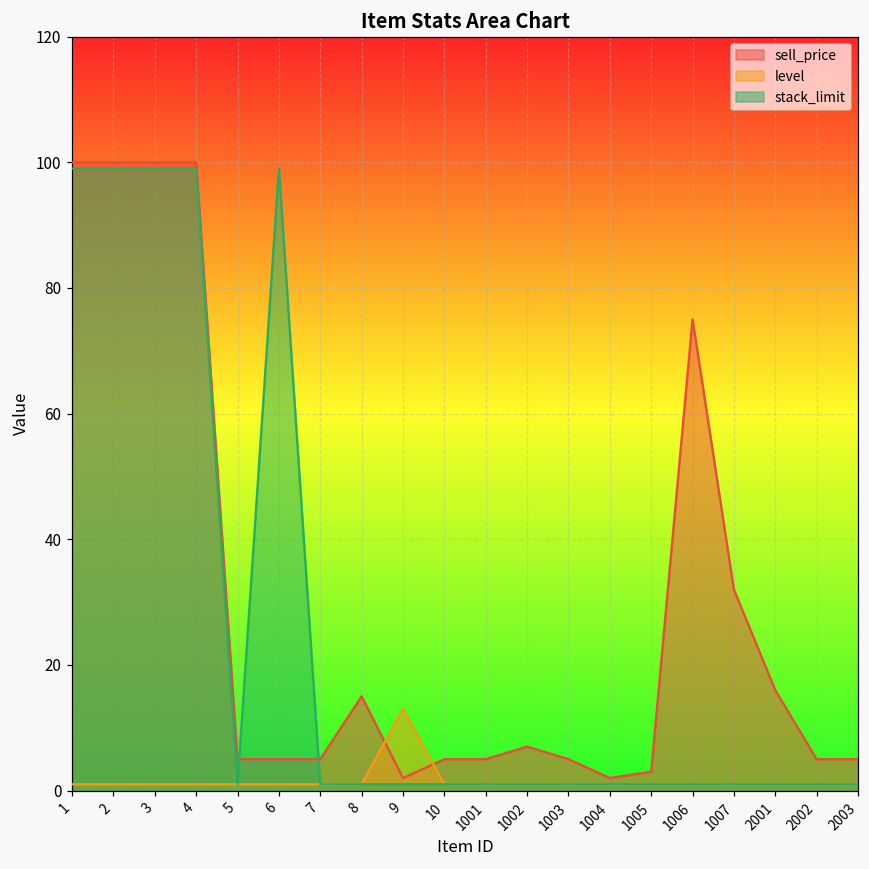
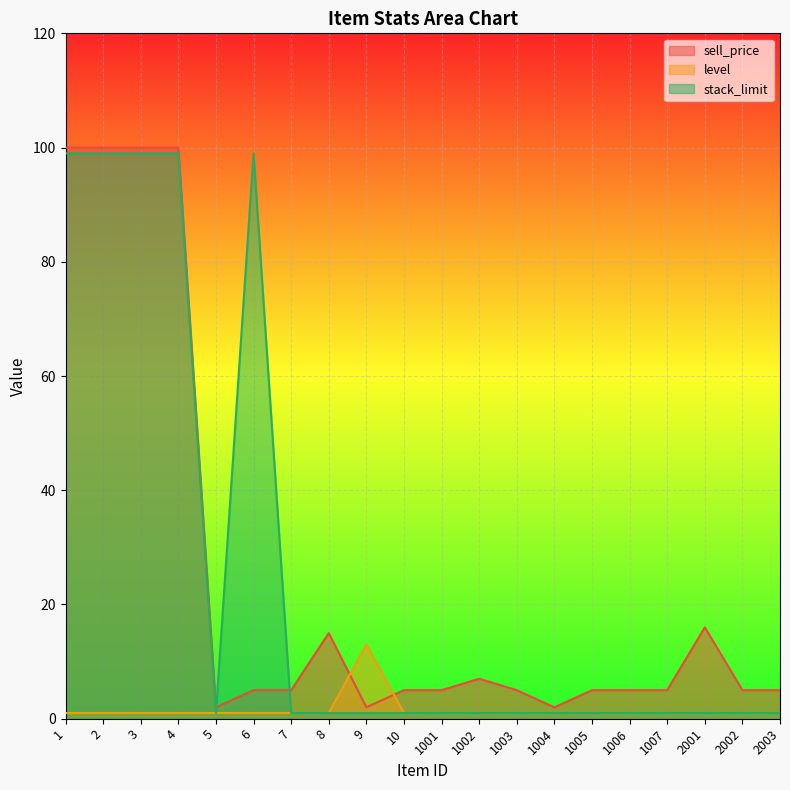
sell_price, 5: 5 -> 2
sell_price, 1005: 3 -> 5
sell_price, 1006: 75 -> 5
sell_price, 1007: 32 -> 5
